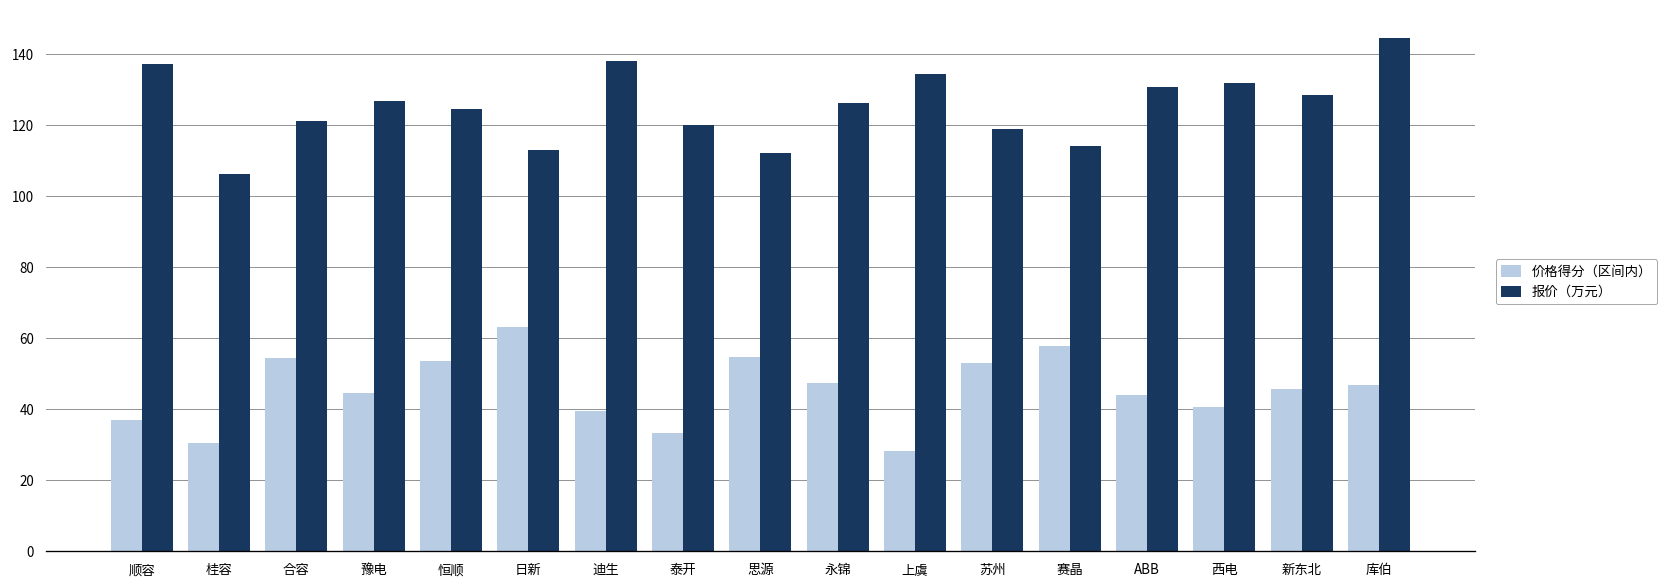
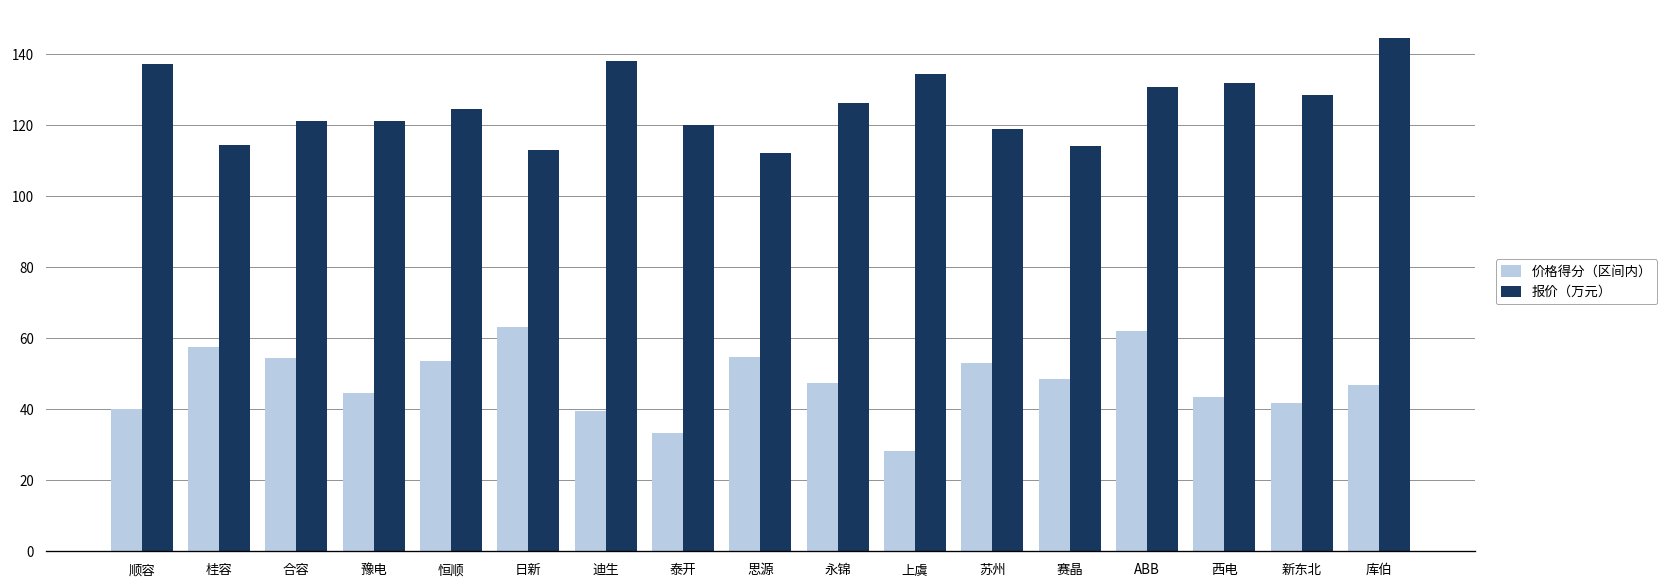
价格得分（区间内）, 顺容: 37 -> 40
价格得分（区间内）, 桂容: 31 -> 58
报价（万元）, 桂容: 106 -> 114
报价（万元）, 豫电: 127 -> 121
价格得分（区间内）, 赛晶: 58 -> 48
价格得分（区间内）, ABB: 44 -> 62
价格得分（区间内）, 西电: 41 -> 43
价格得分（区间内）, 新东北: 46 -> 42
